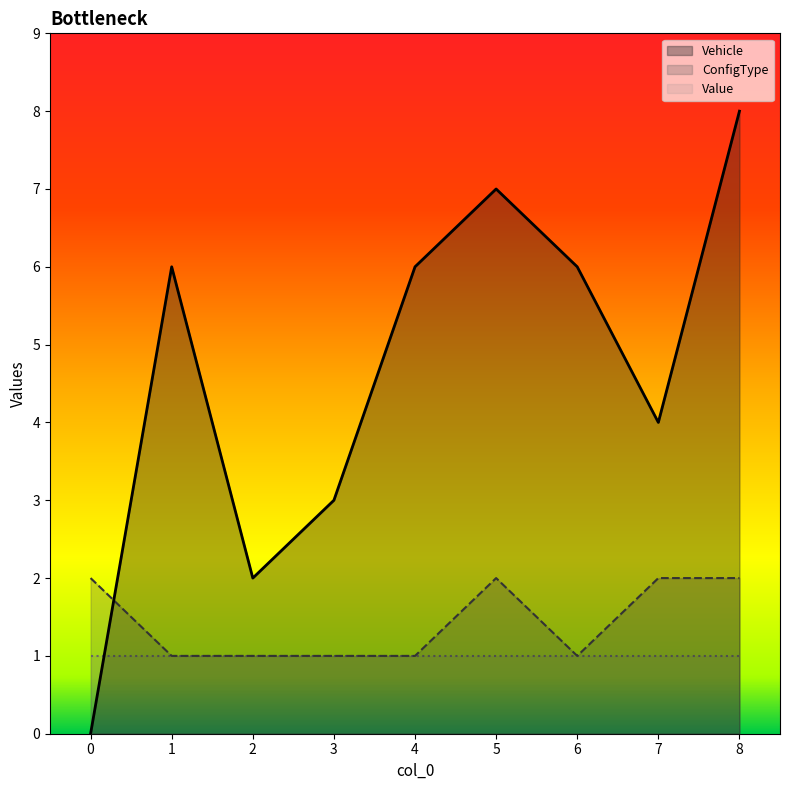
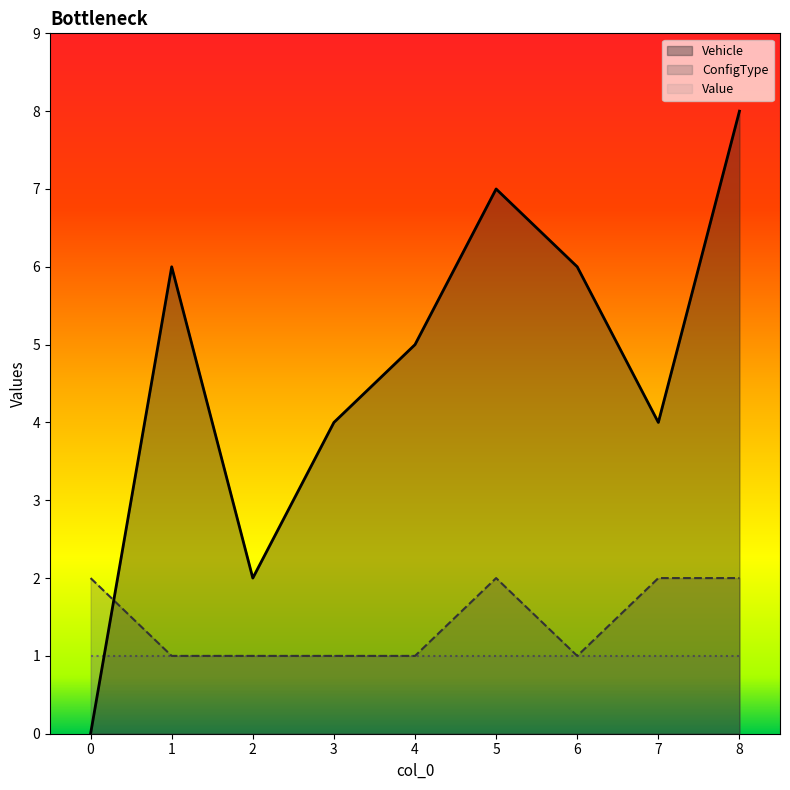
Vehicle, 3: 3 -> 4
Vehicle, 4: 6 -> 5
